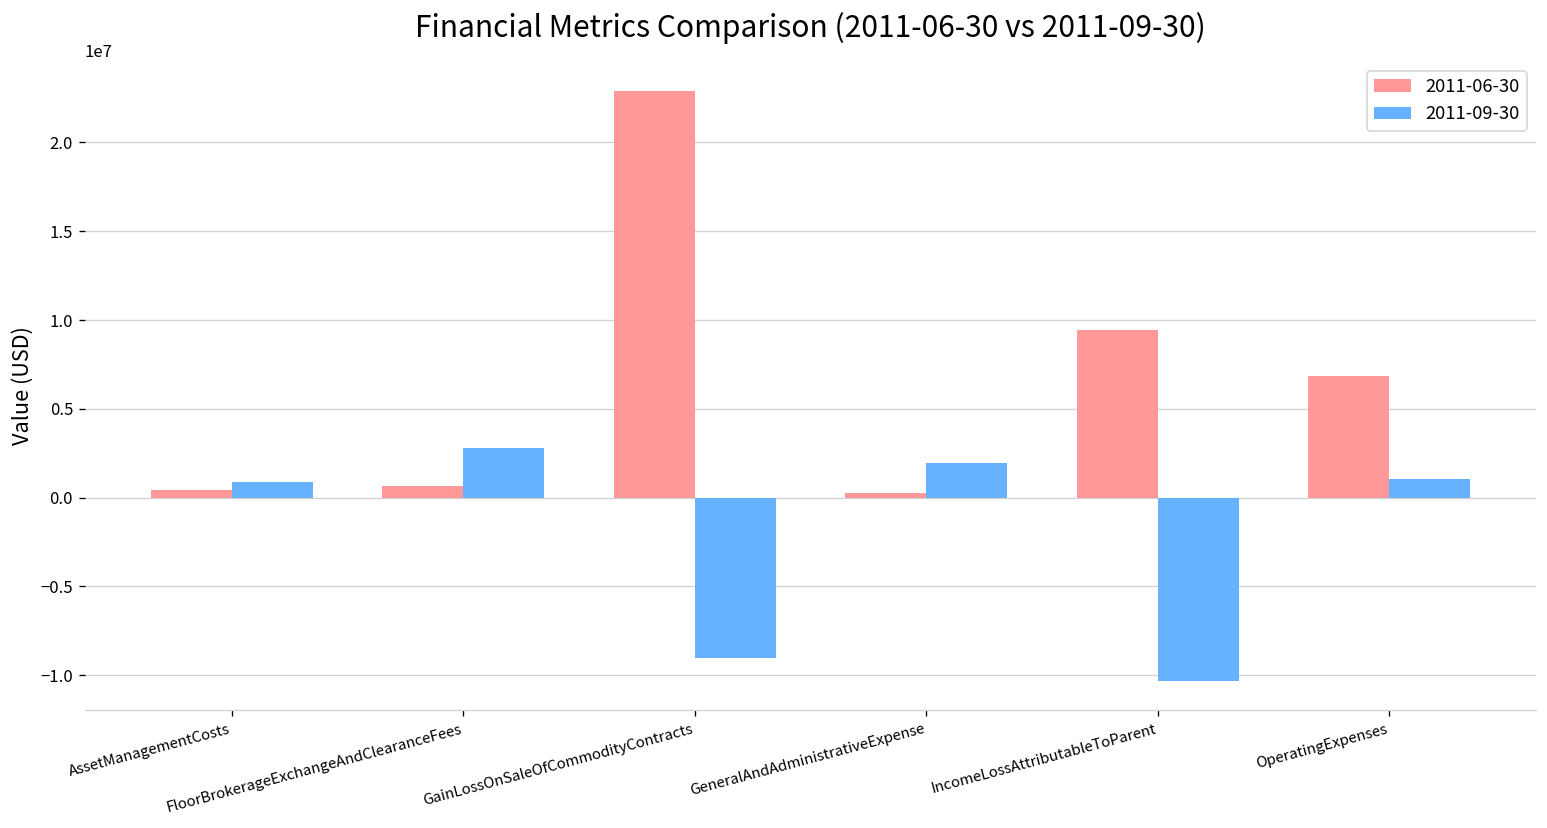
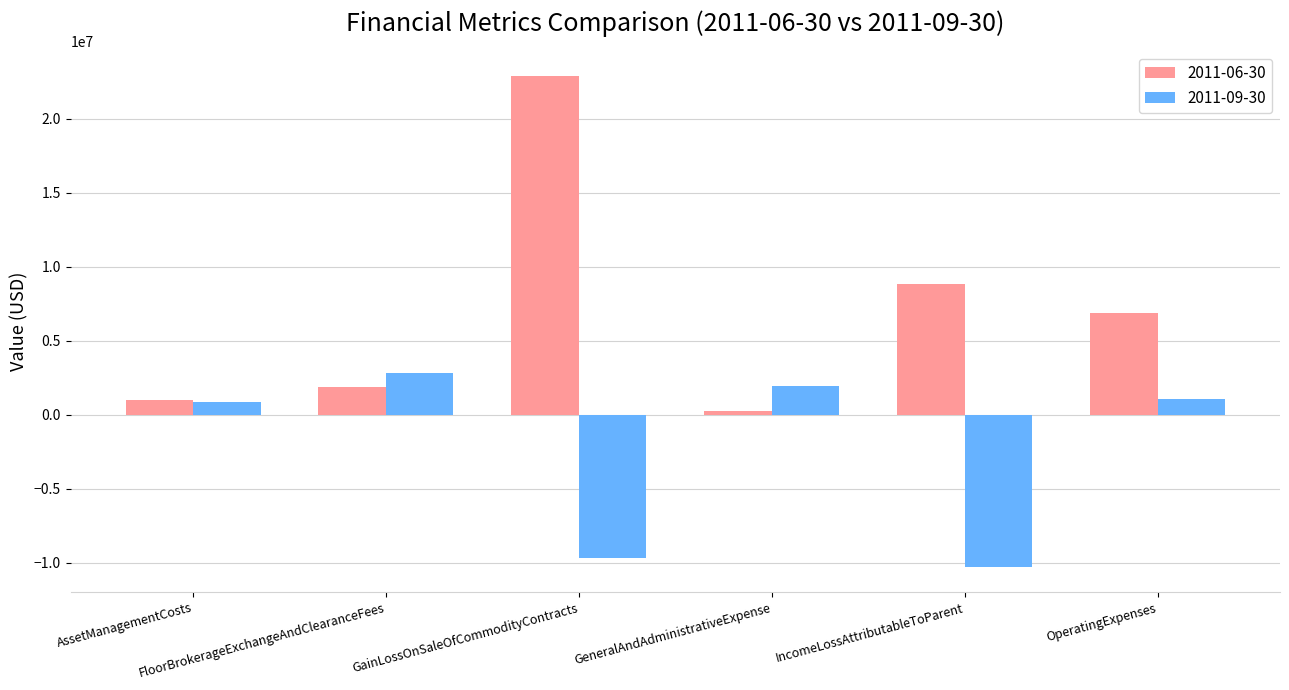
2011-06-30, AssetManagementCosts: 400000 -> 1000000
2011-06-30, FloorBrokerageExchangeAndClearanceFees: 600000 -> 1900000
2011-09-30, GainLossOnSaleOfCommodityContracts: -9000000 -> -9700000
2011-06-30, IncomeLossAttributableToParent: 9400000 -> 8800000
